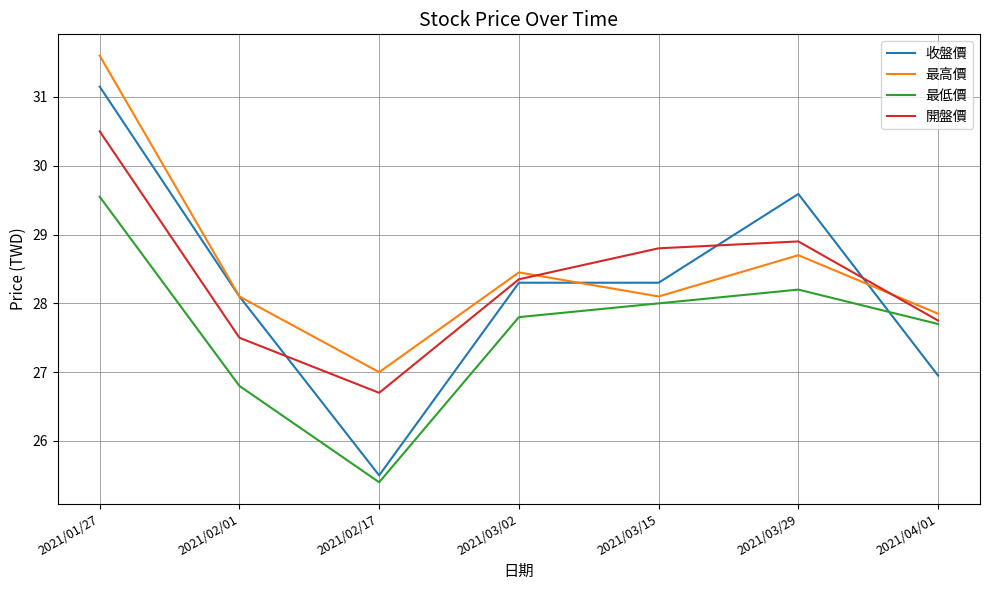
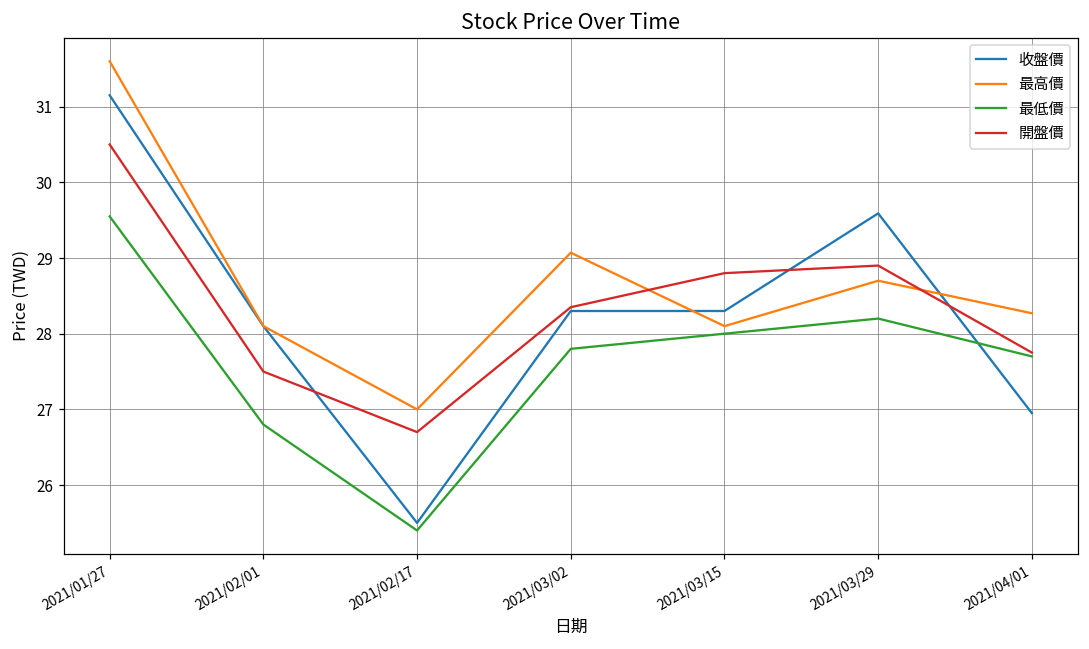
最高價, 2021/03/02: 28.5 -> 29.1
最高價, 2021/04/01: 27.9 -> 28.3
